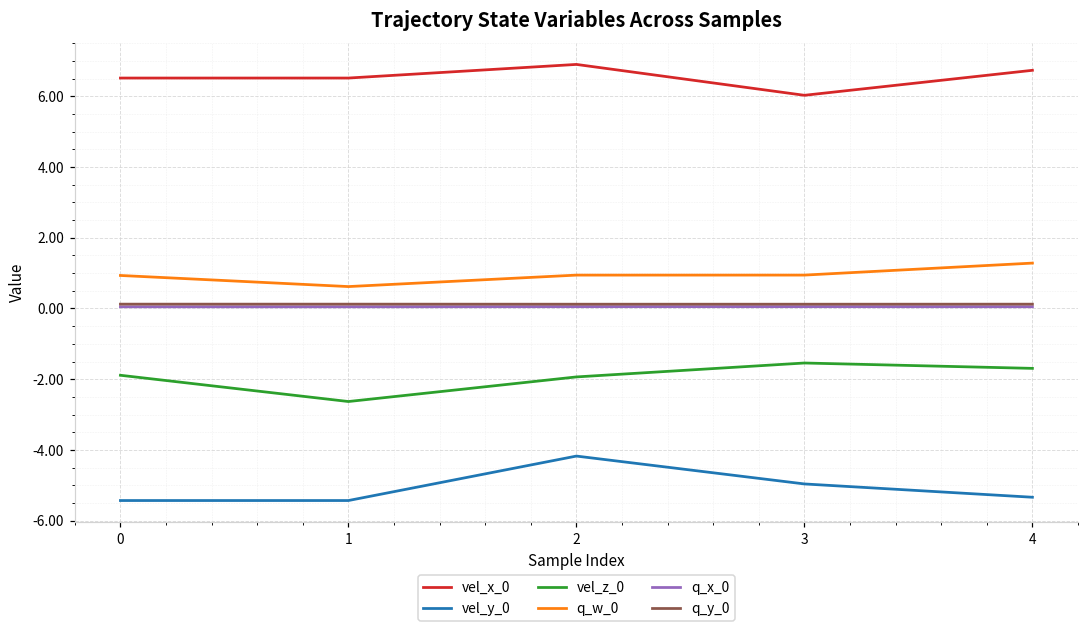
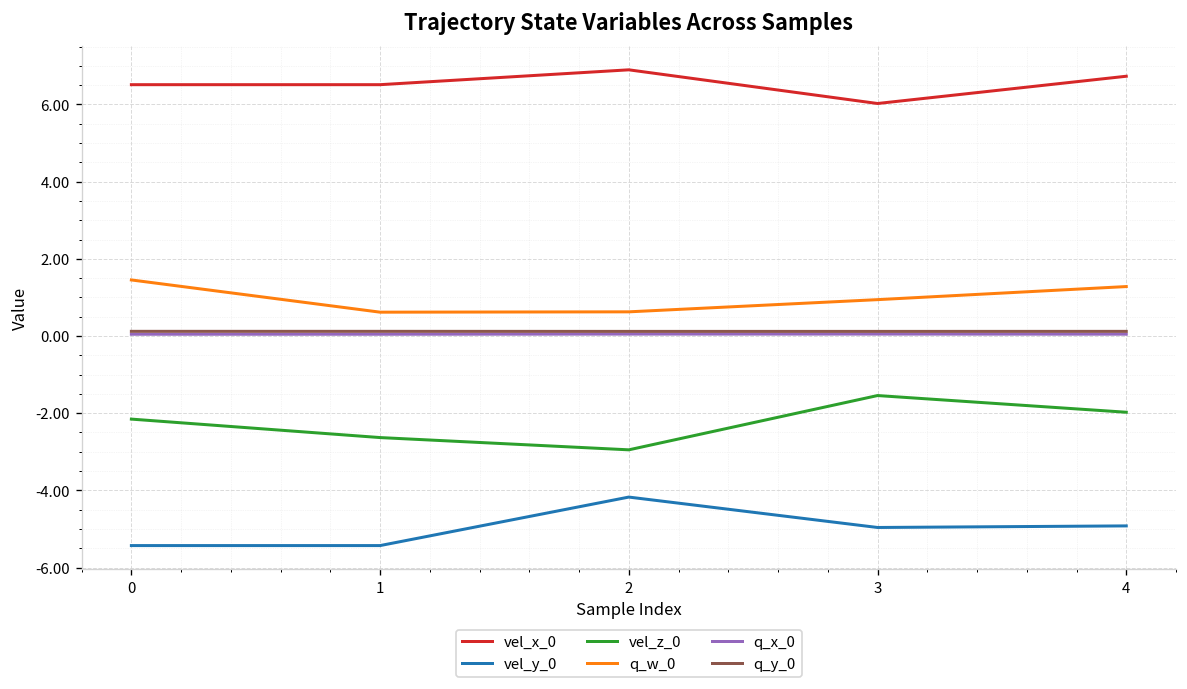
vel_z_0, 0: -1.9 -> -2.2
q_w_0, 0: 0.9 -> 1.5
vel_z_0, 2: -1.9 -> -2.9
q_w_0, 2: 0.9 -> 0.6
vel_y_0, 4: -5.3 -> -4.9
vel_z_0, 4: -1.7 -> -2.0
